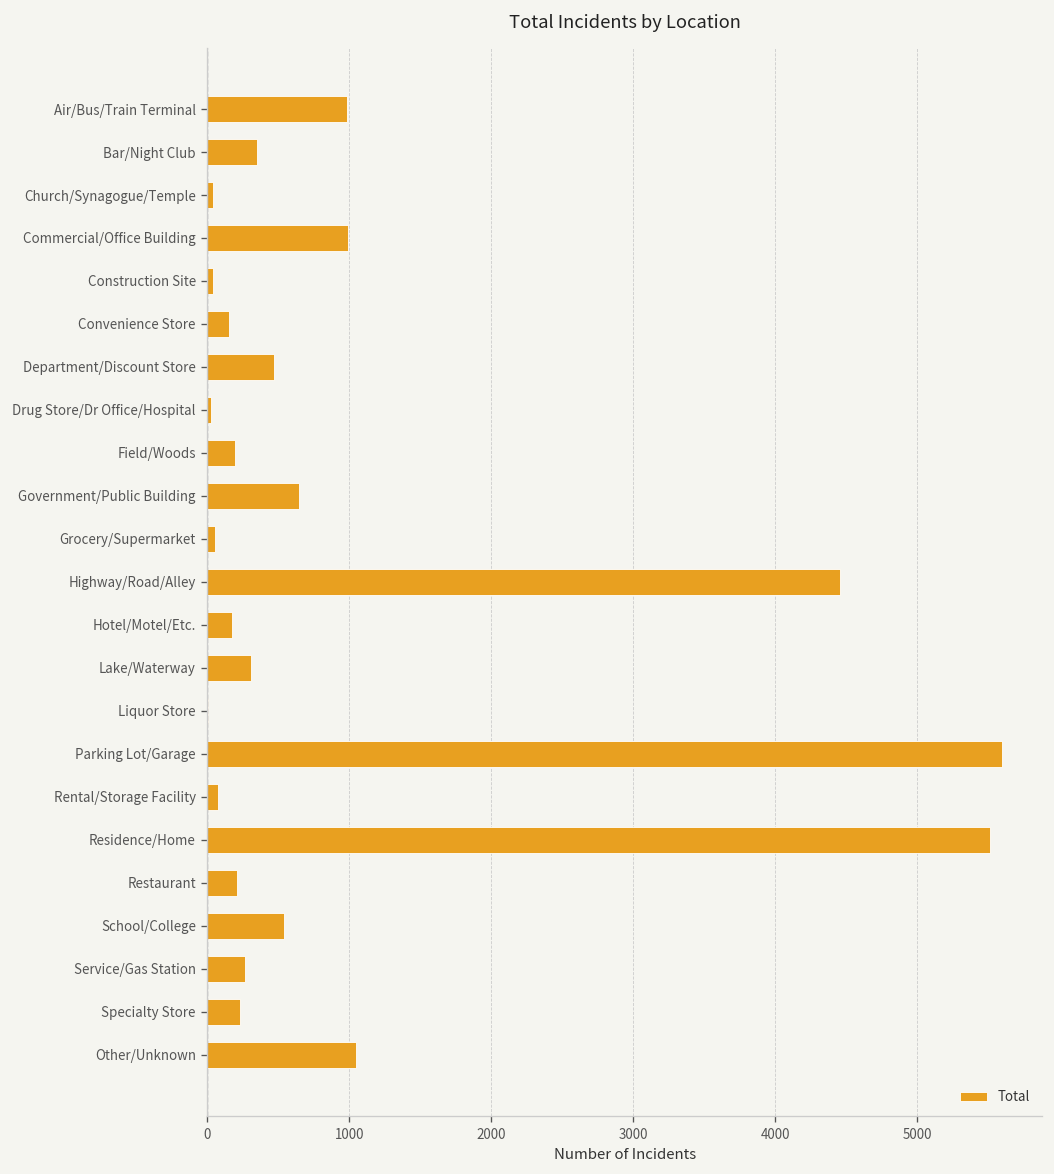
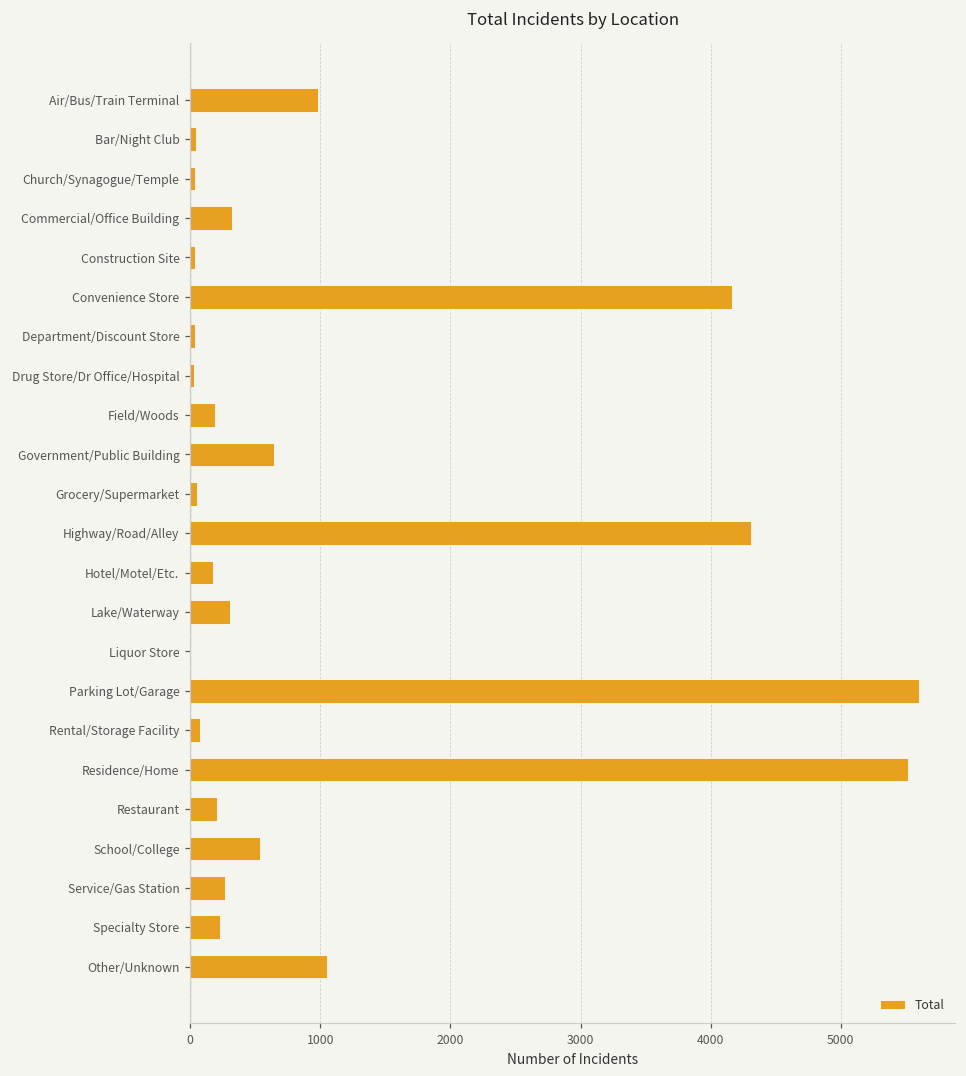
Bar/Night Club: 350 -> 40
Commercial/Office Building: 990 -> 330
Convenience Store: 150 -> 4170
Department/Discount Store: 470 -> 40
Highway/Road/Alley: 4460 -> 4310
